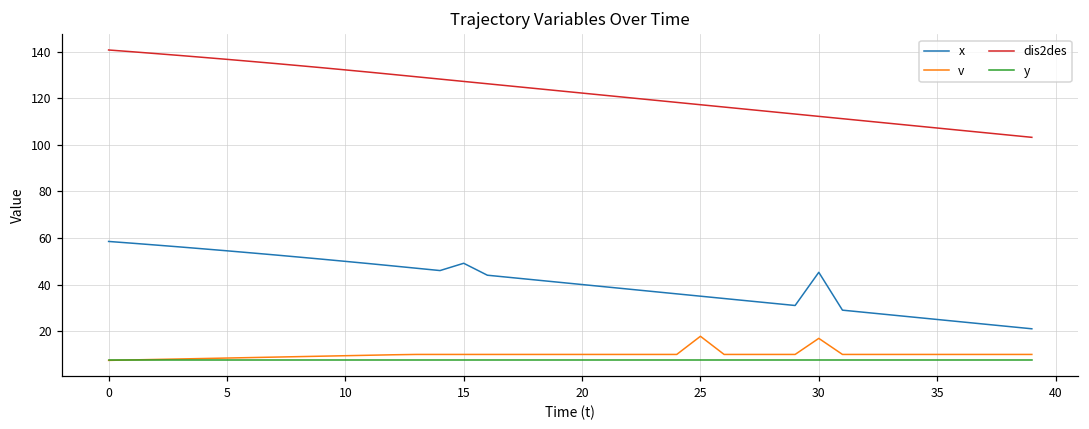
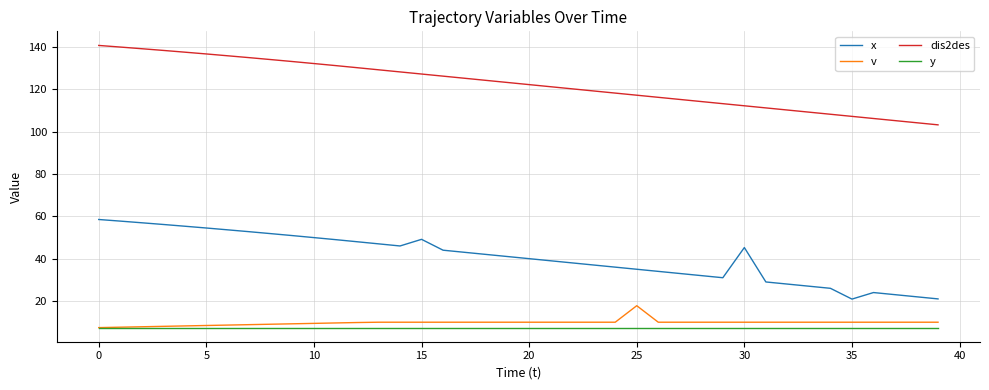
v, 30: 17 -> 10
x, 35: 25 -> 21
